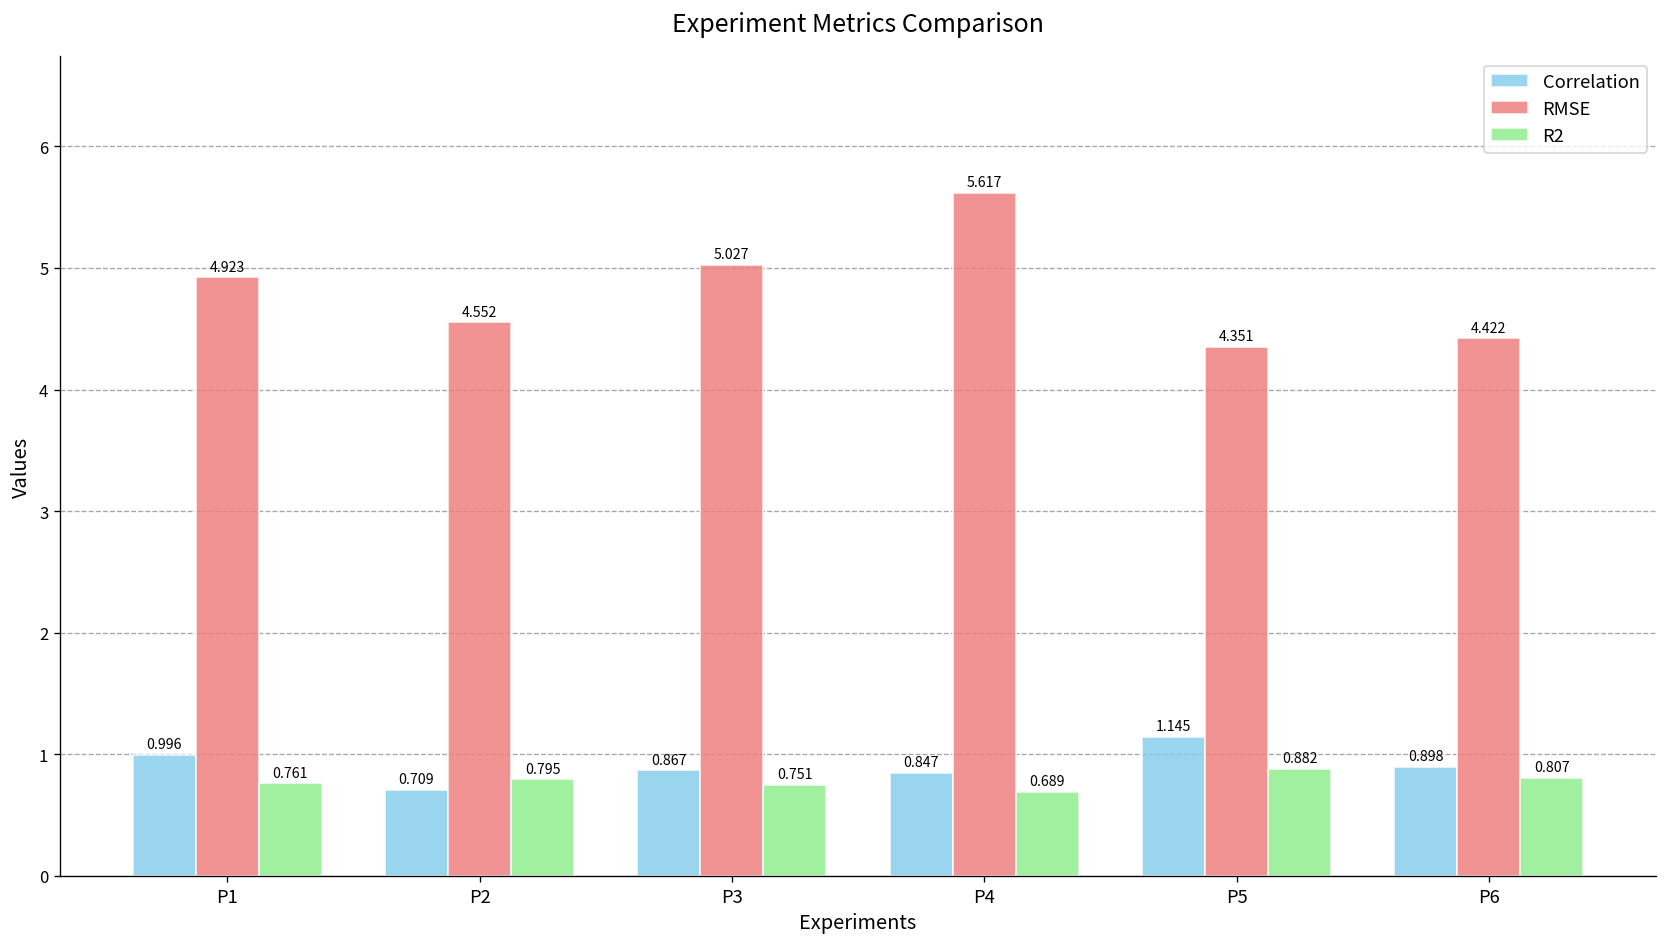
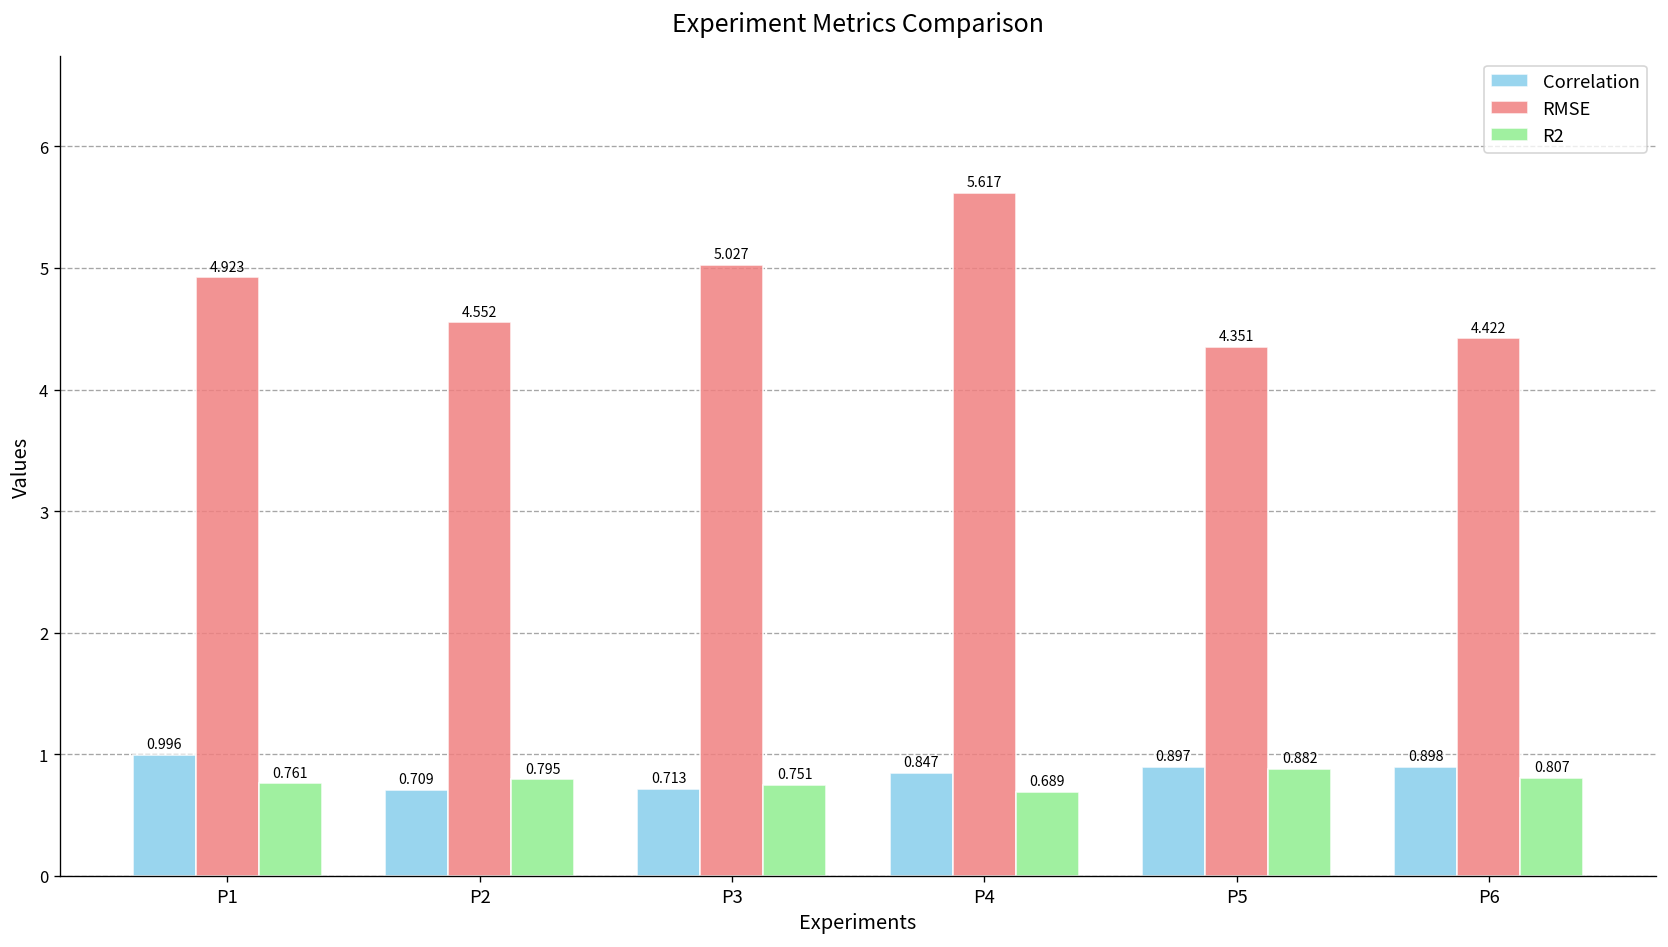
Correlation, P3: 0.867 -> 0.713
Correlation, P5: 1.145 -> 0.897
